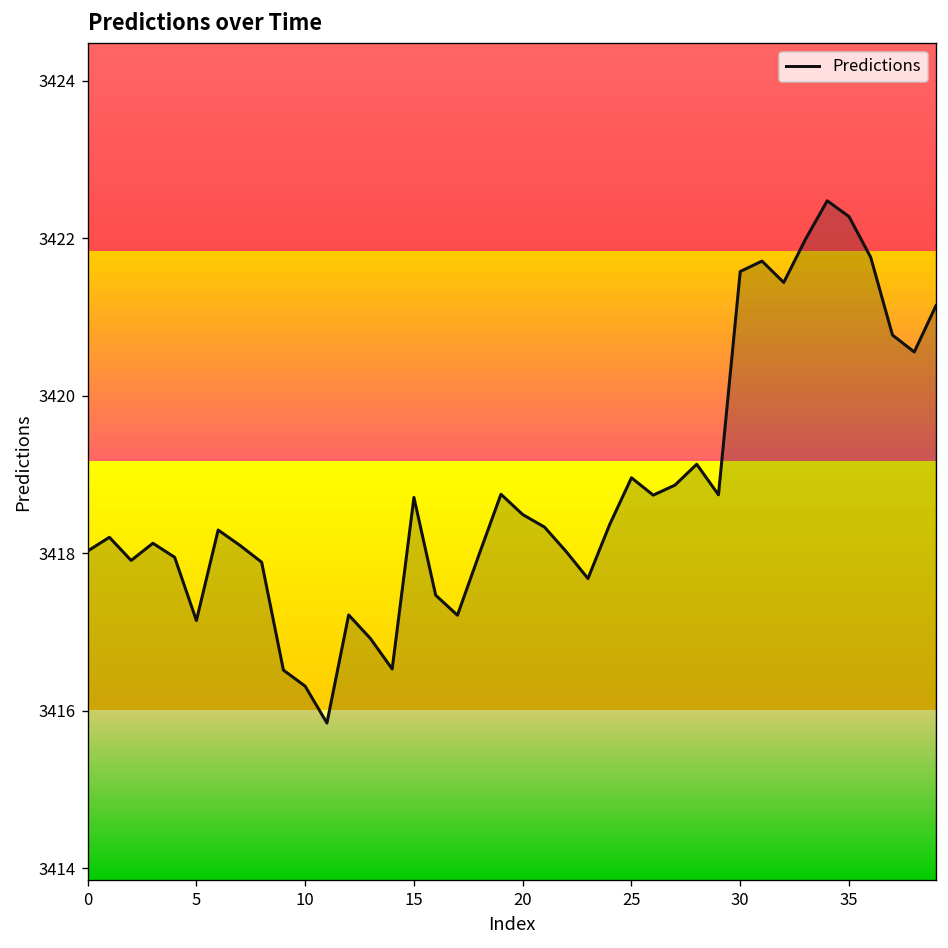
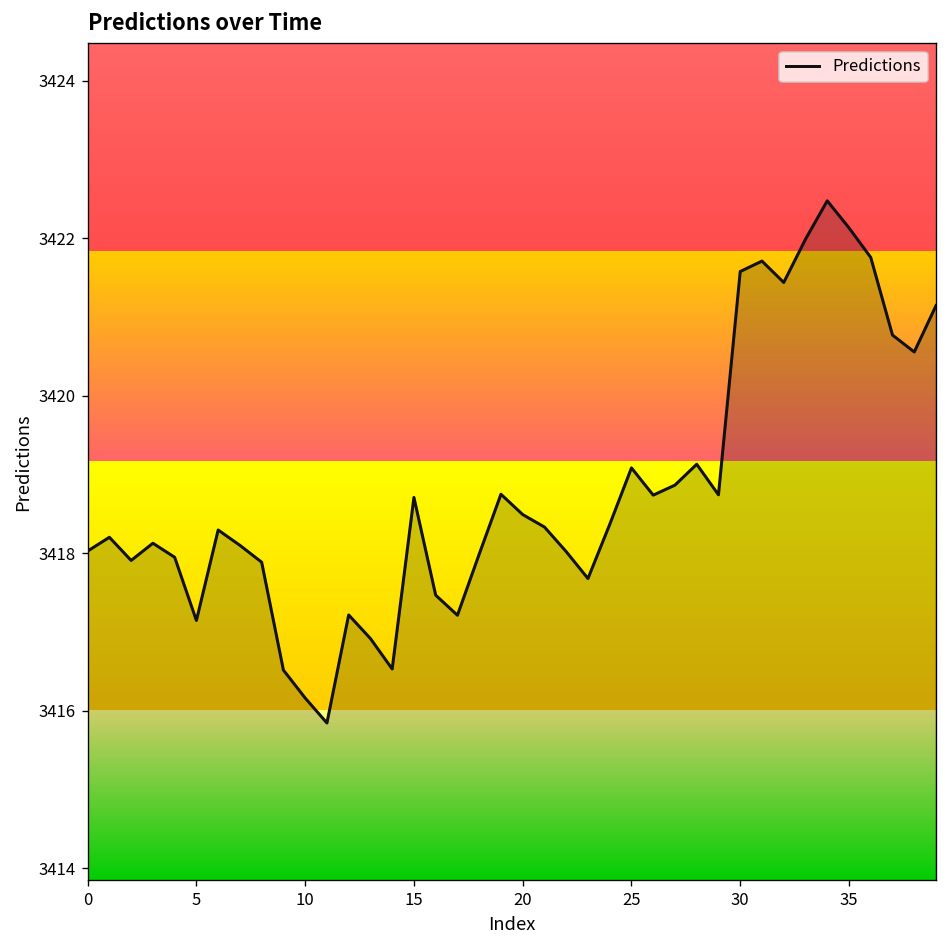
10: 3416.3 -> 3416.2
25: 3419.0 -> 3419.1
35: 3422.3 -> 3422.1
